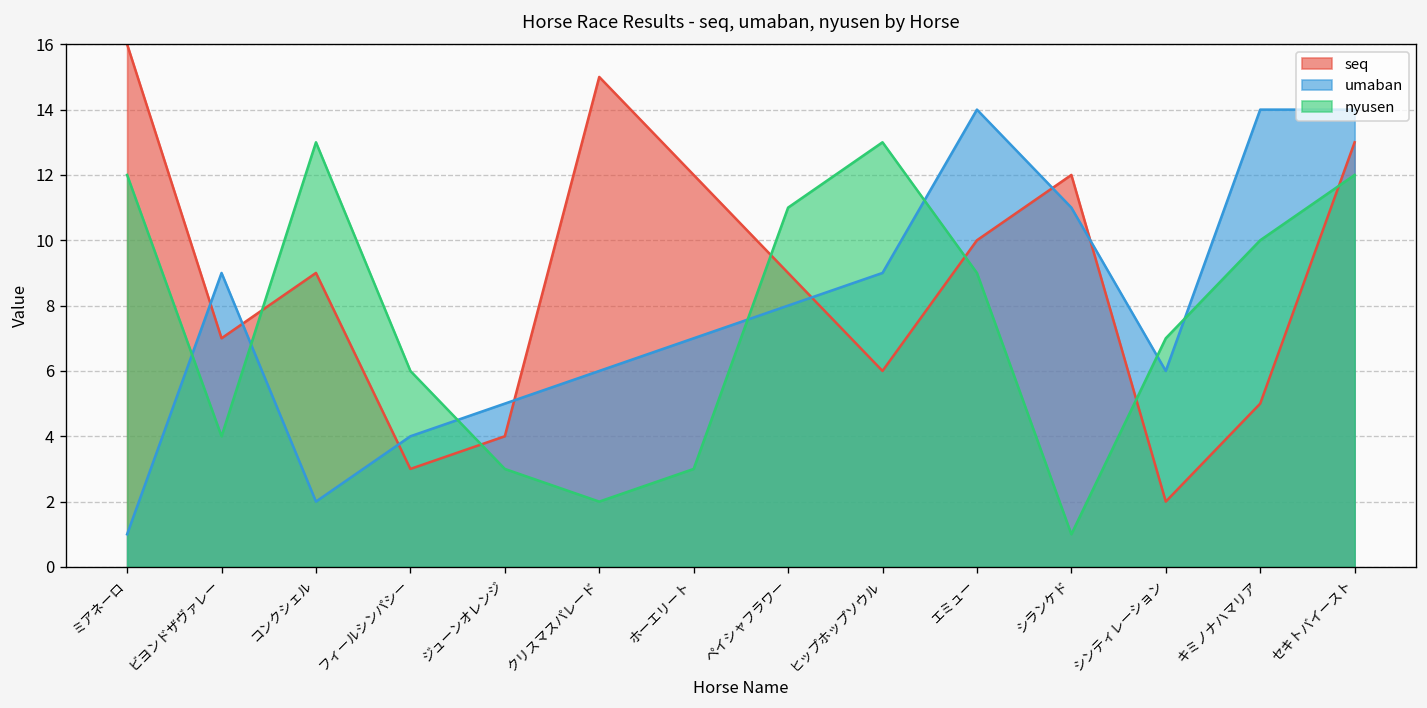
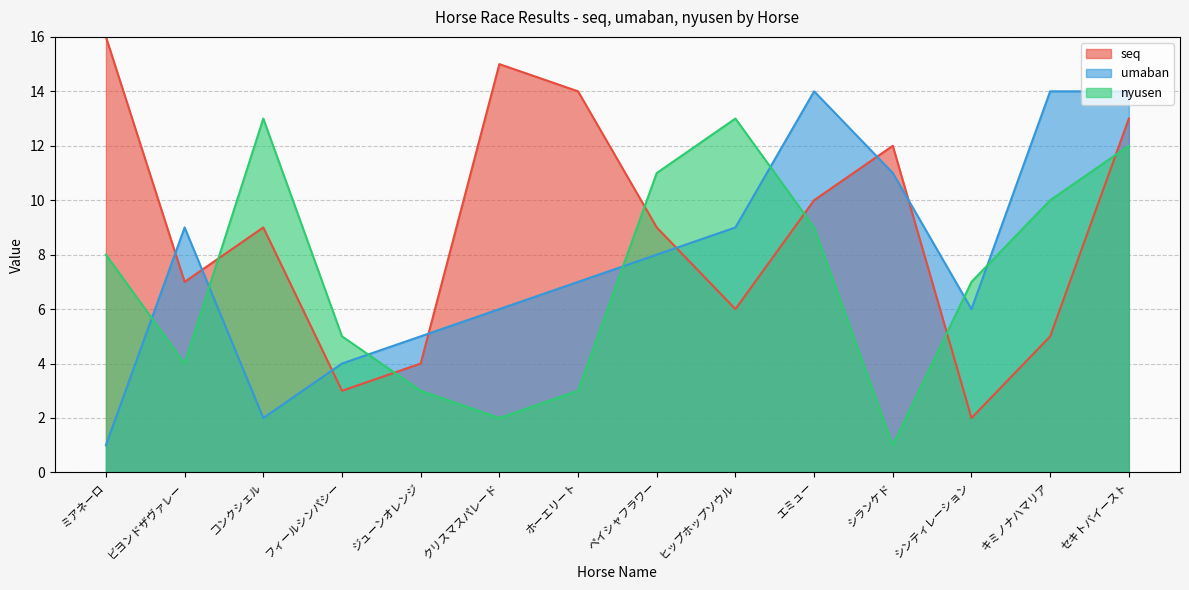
nyusen, ミアネーロ: 12 -> 8
nyusen, フィールシンパシー: 6 -> 5
seq, ホーエリート: 12 -> 14
